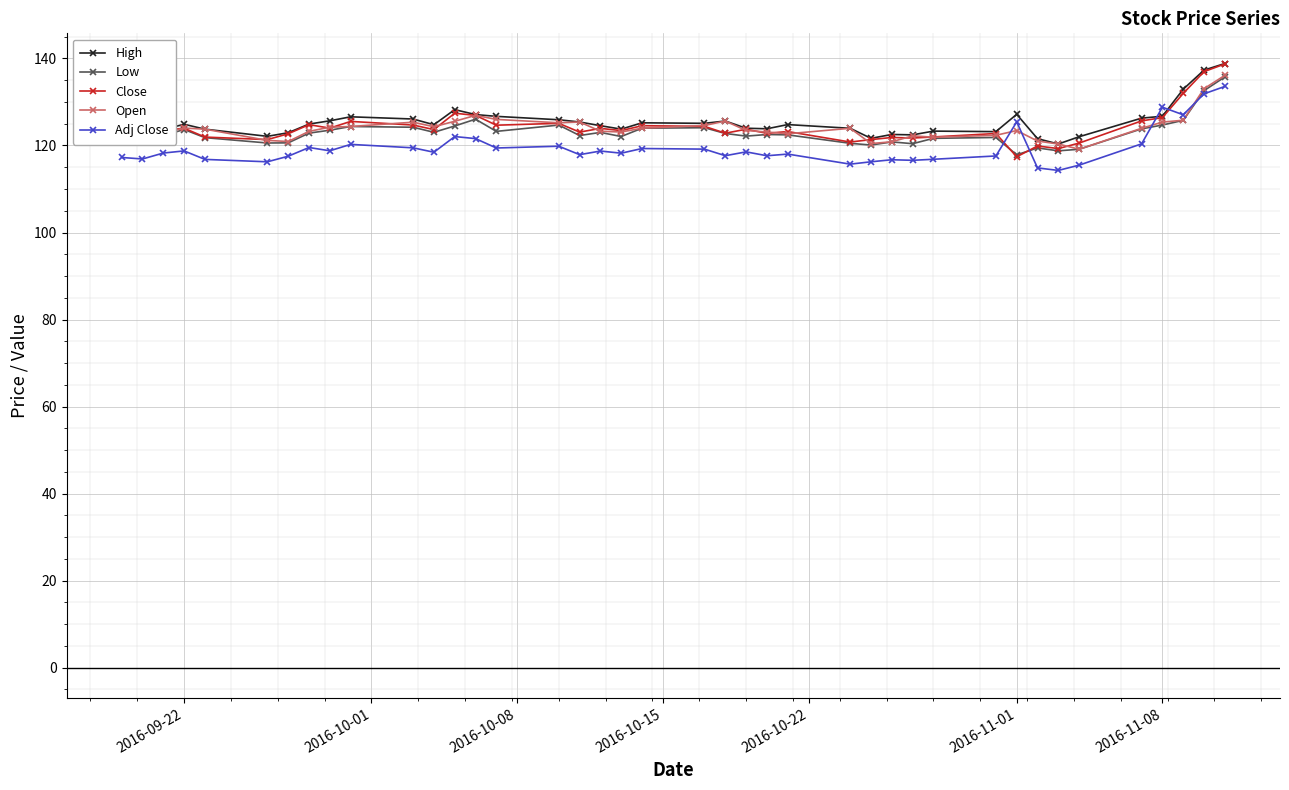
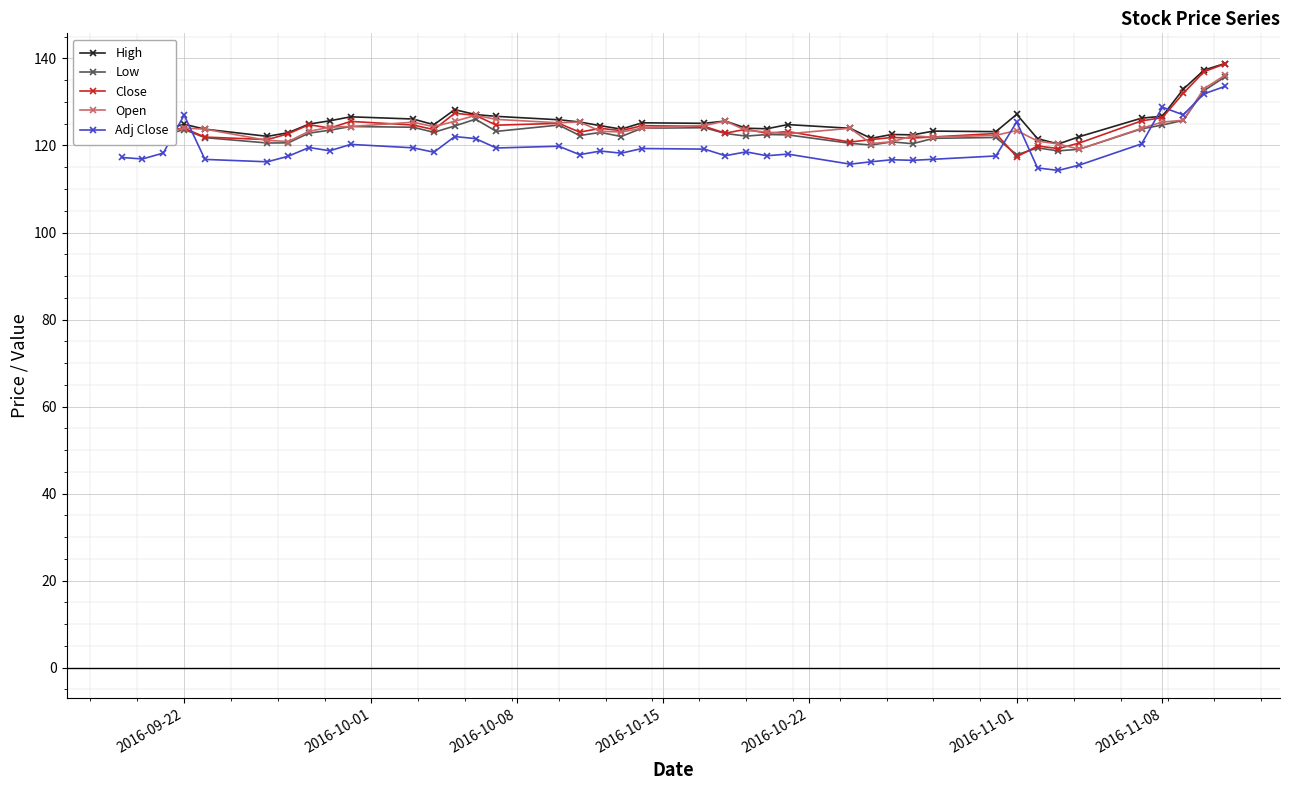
Adj Close, 2016-09-22: 119 -> 127
